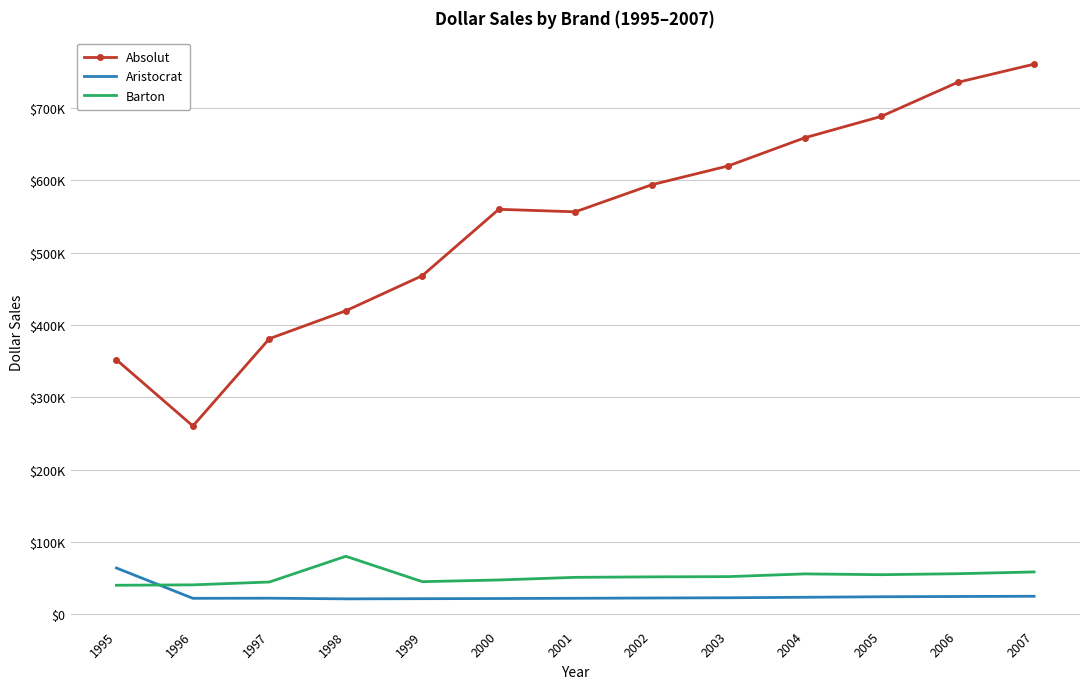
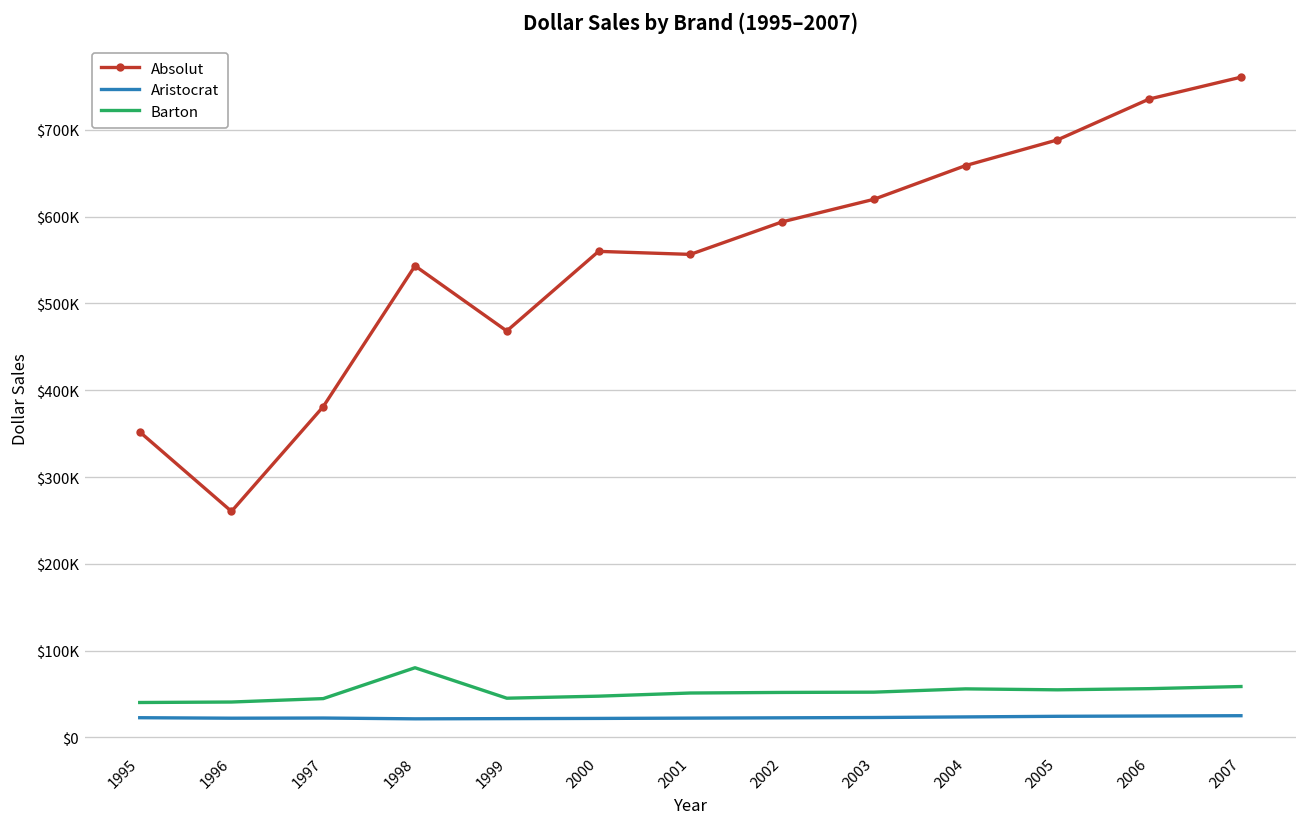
Aristocrat, 1995: $60000 -> $20000
Absolut, 1998: $420000 -> $540000
